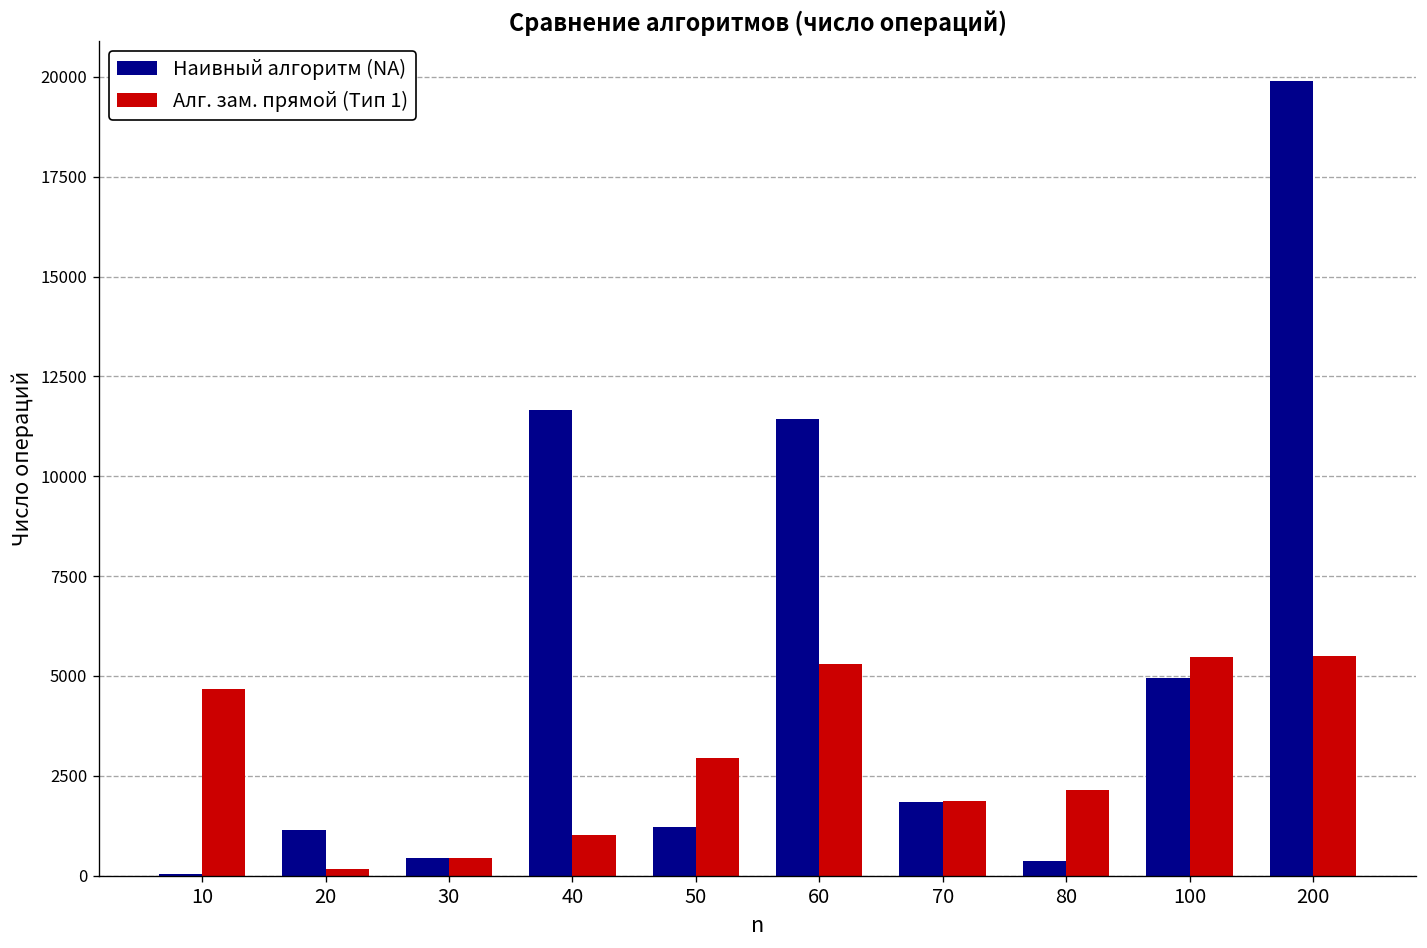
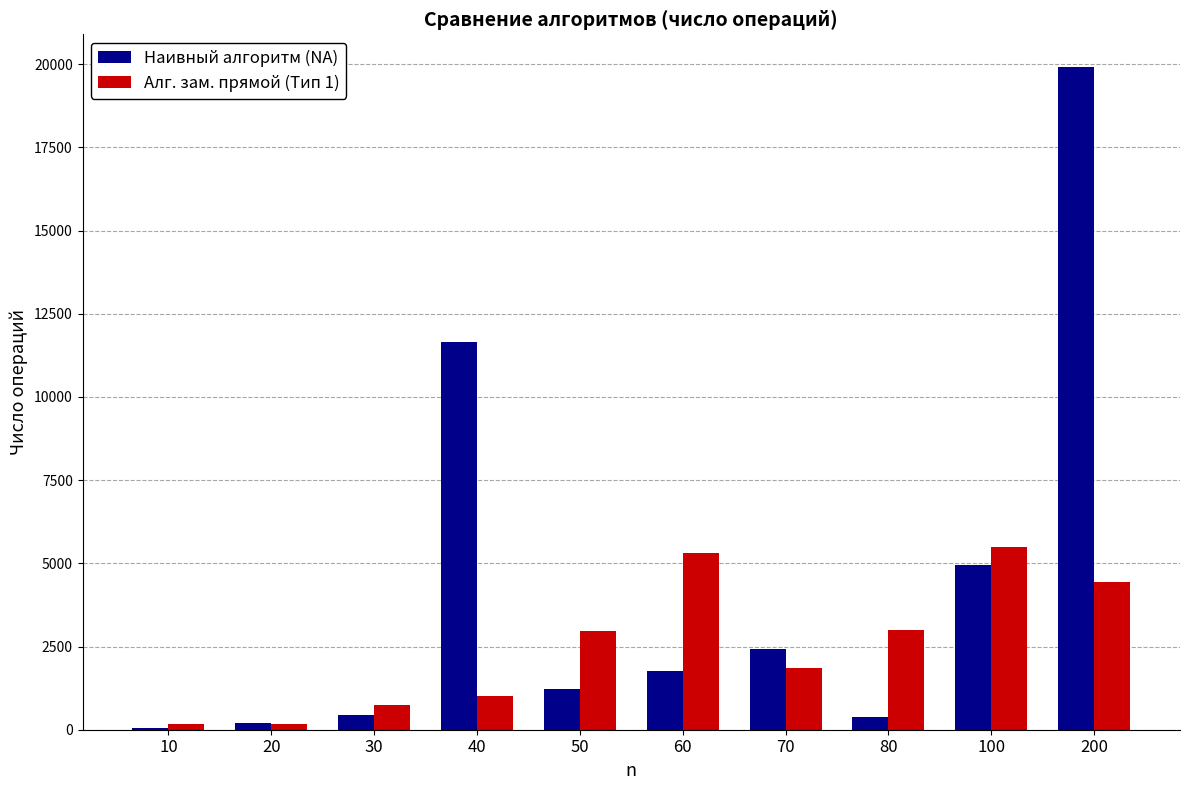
Алг. зам. прямой (Тип 1), 10: 4700 -> 200
Наивный алгоритм (NA), 20: 1100 -> 200
Алг. зам. прямой (Тип 1), 30: 400 -> 700
Наивный алгоритм (NA), 60: 11400 -> 1800
Наивный алгоритм (NA), 70: 1800 -> 2400
Алг. зам. прямой (Тип 1), 80: 2100 -> 3000
Алг. зам. прямой (Тип 1), 200: 5500 -> 4400
